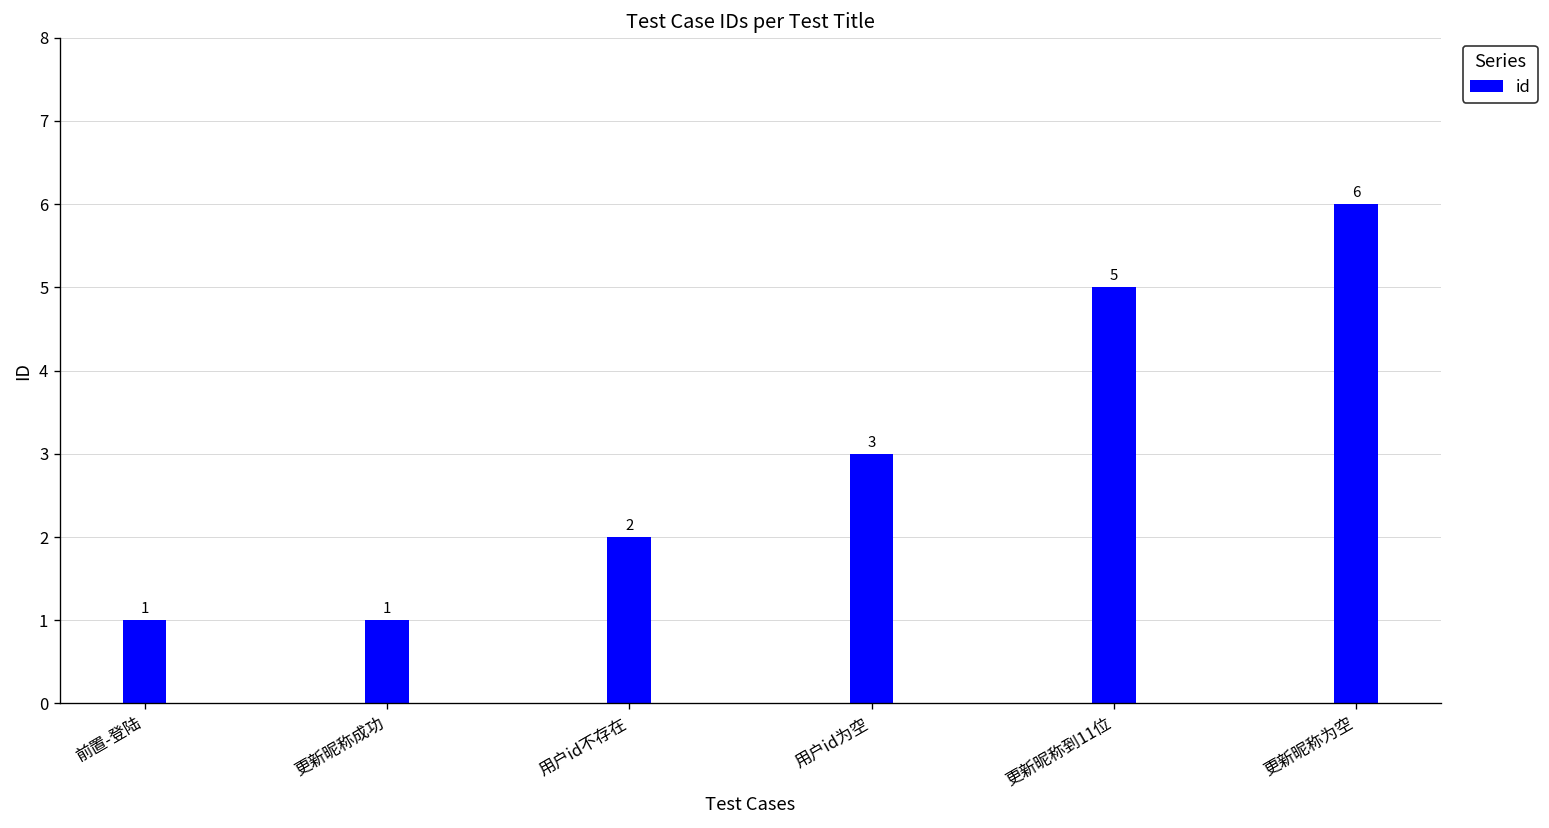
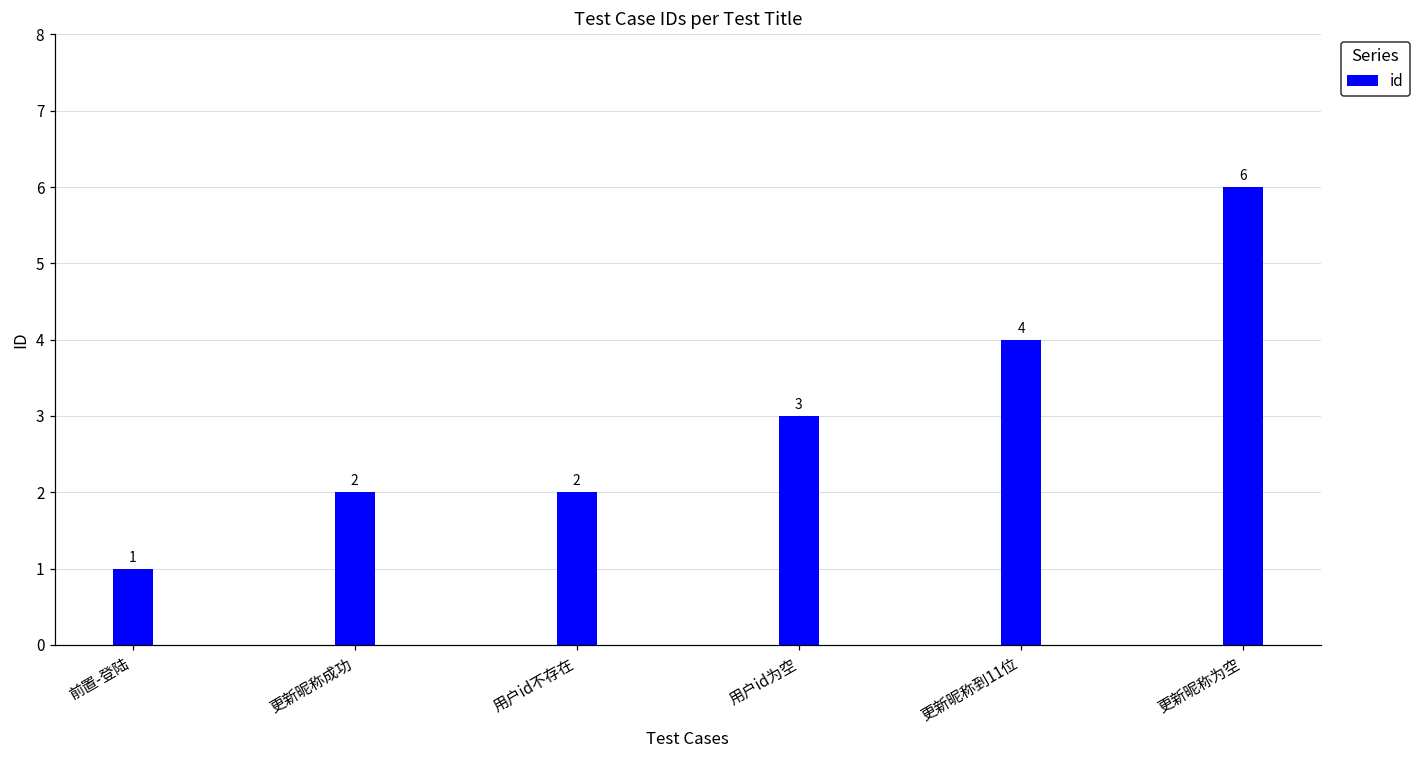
更新昵称成功: 1 -> 2
更新昵称到11位: 5 -> 4
